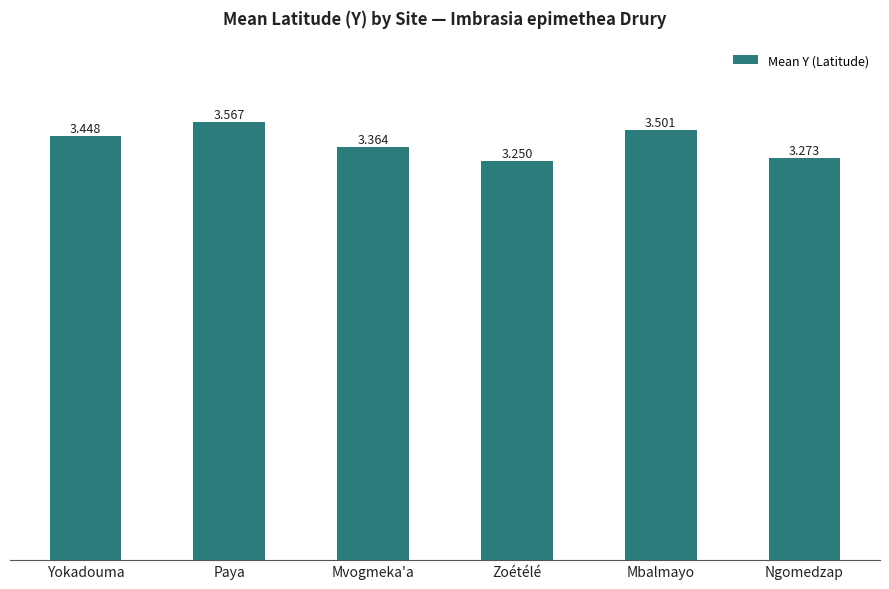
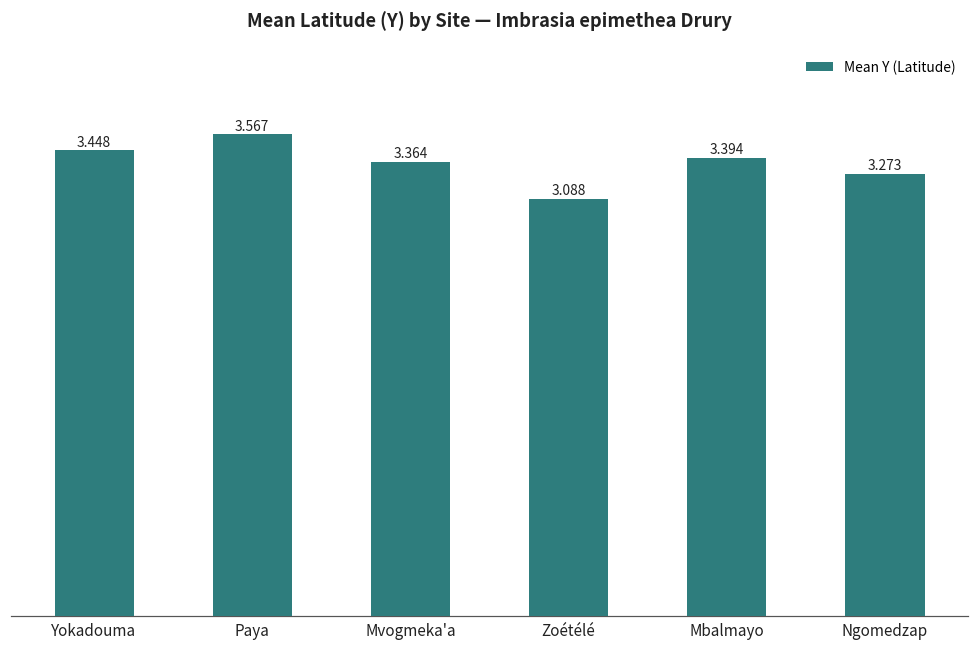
Zoétélé: 3.250 -> 3.088
Mbalmayo: 3.501 -> 3.394
